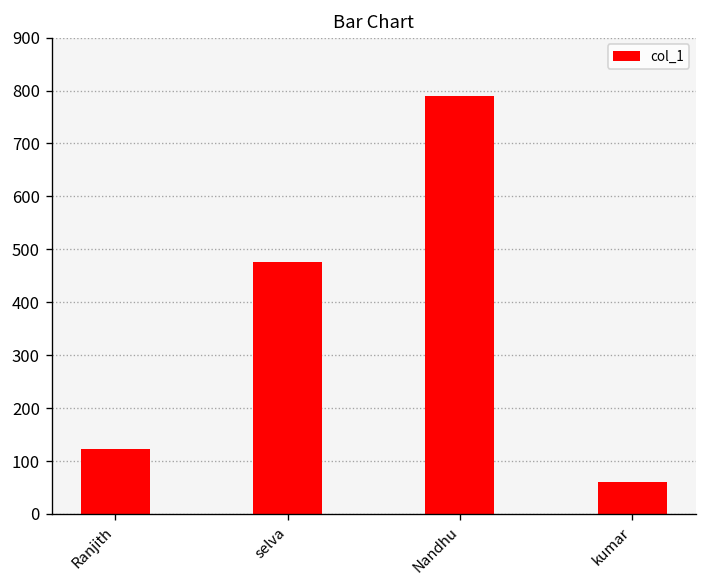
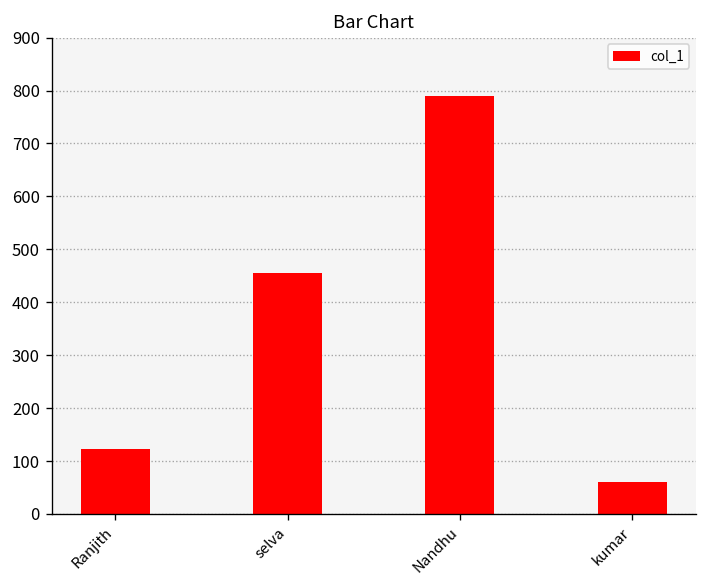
selva: 480 -> 460
